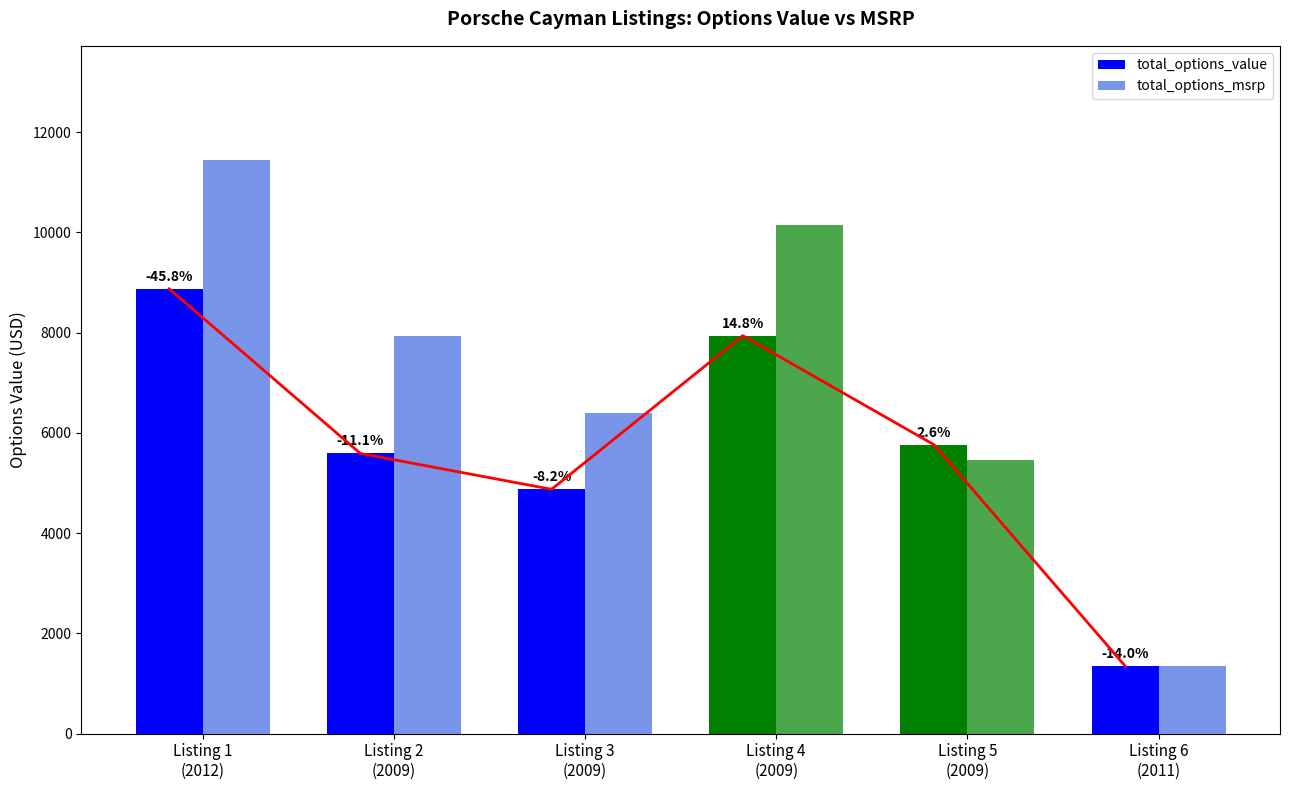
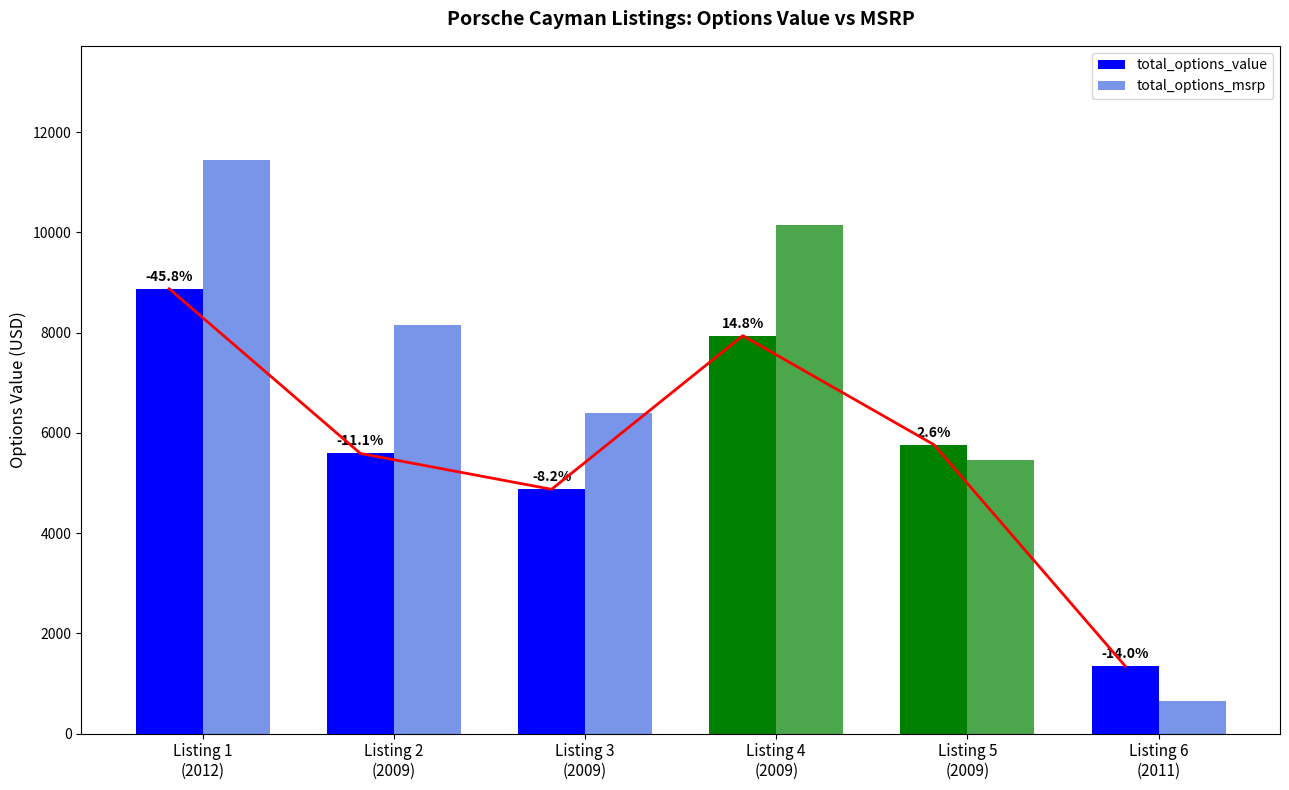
total_options_msrp, Listing 2 (2009): 7900 -> 8200
total_options_msrp, Listing 6 (2011): 1400 -> 700
